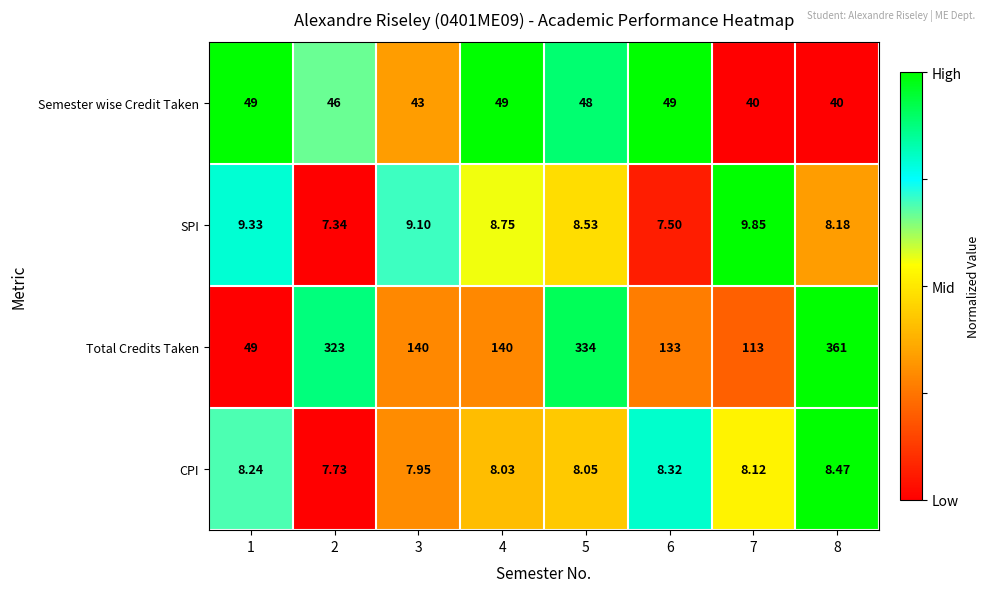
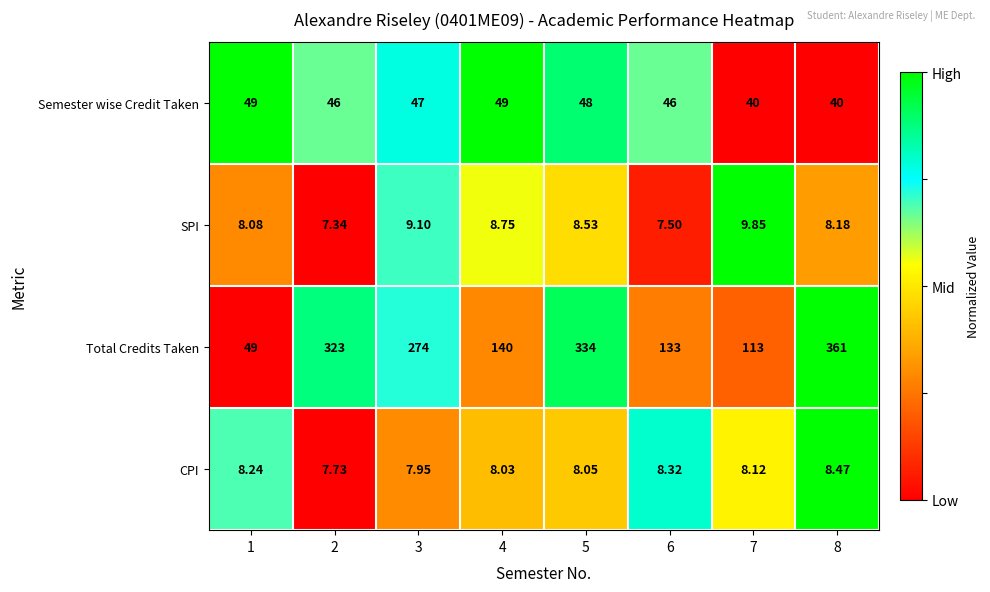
Semester wise Credit Taken, 3: 43 -> 47
Semester wise Credit Taken, 6: 49 -> 46
SPI, 1: 9.33 -> 8.08
Total Credits Taken, 3: 140 -> 274
